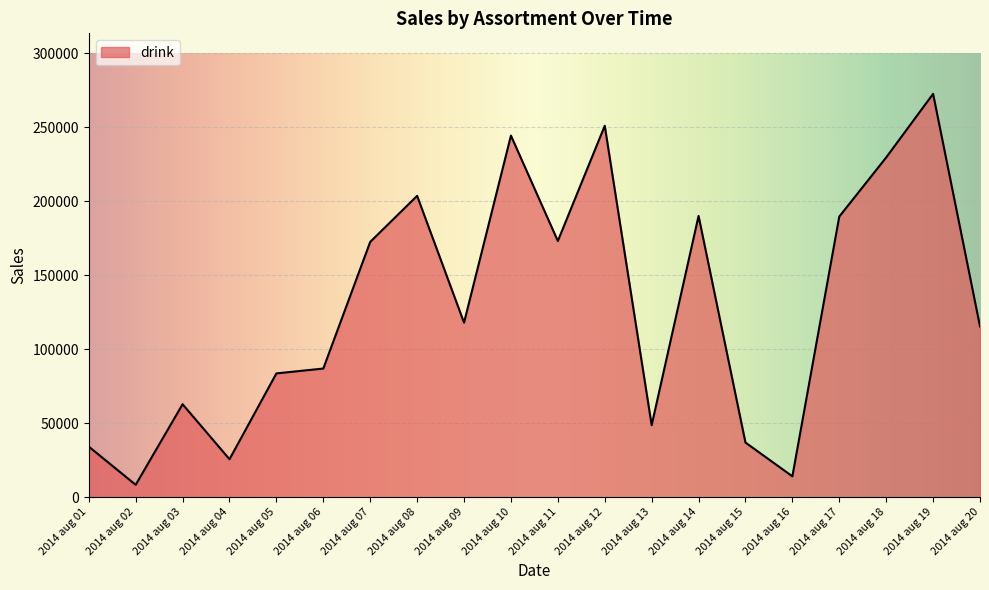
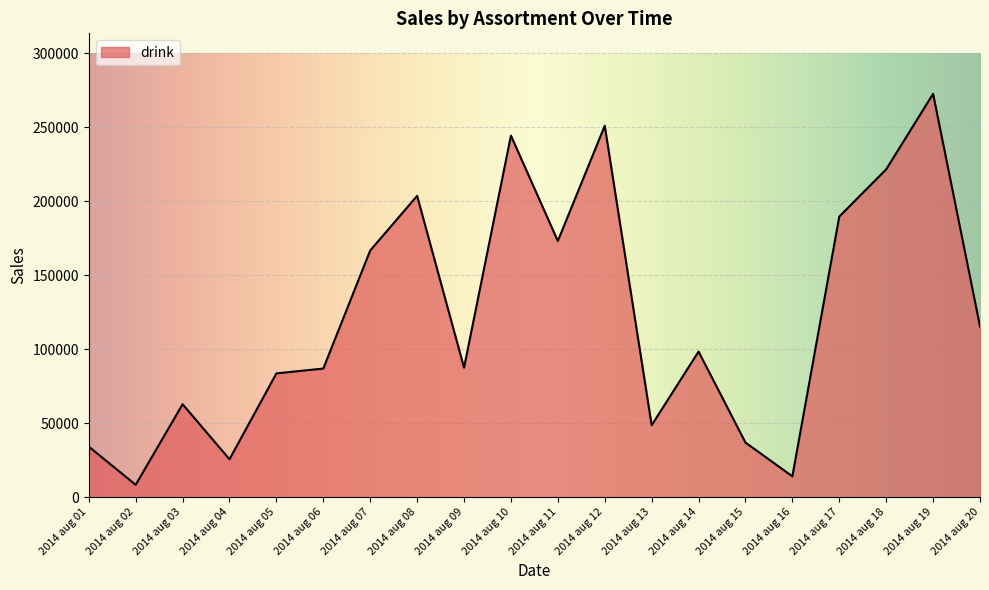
2014 aug 07: 173000 -> 167000
2014 aug 09: 118000 -> 88000
2014 aug 14: 190000 -> 98000
2014 aug 18: 230000 -> 222000
